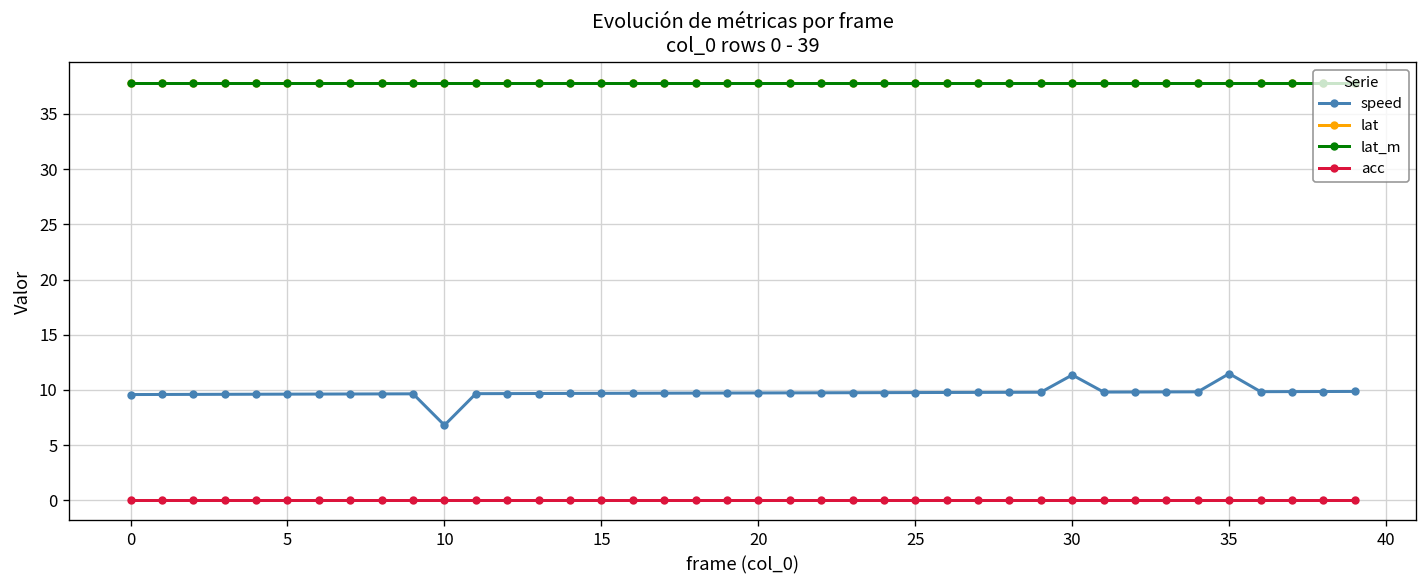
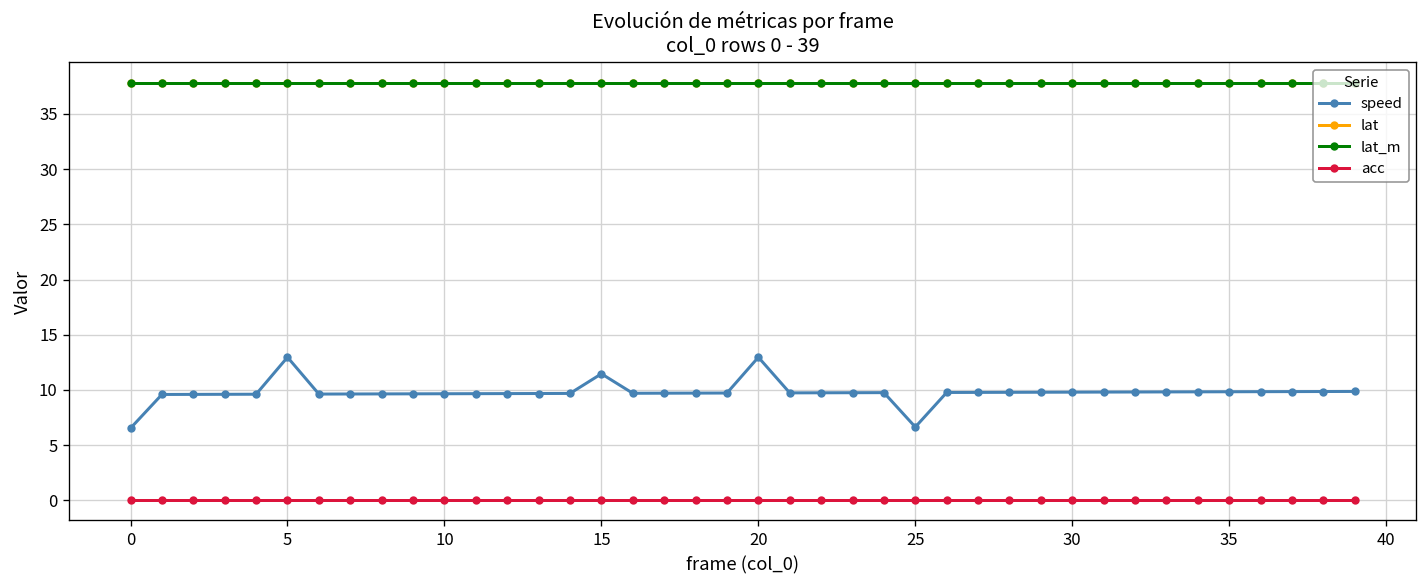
speed, 0: 10 -> 7
speed, 5: 10 -> 13
speed, 10: 7 -> 10
speed, 15: 10 -> 11
speed, 20: 10 -> 13
speed, 25: 10 -> 7
speed, 30: 11 -> 10
speed, 35: 11 -> 10
